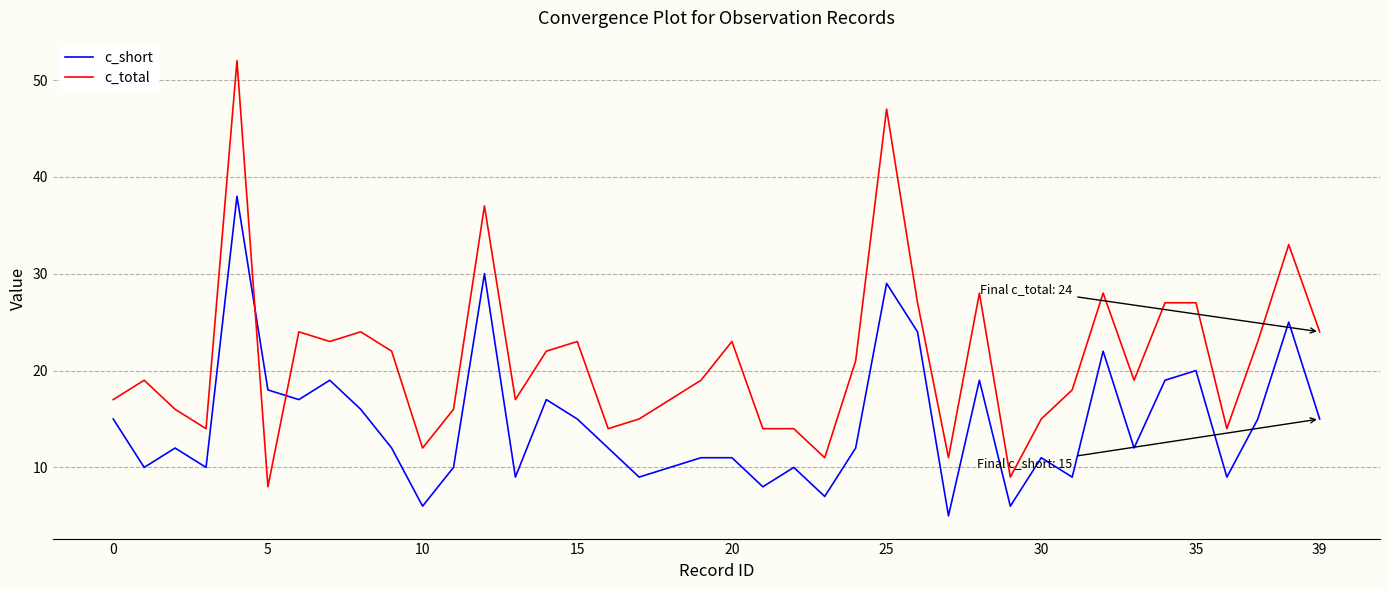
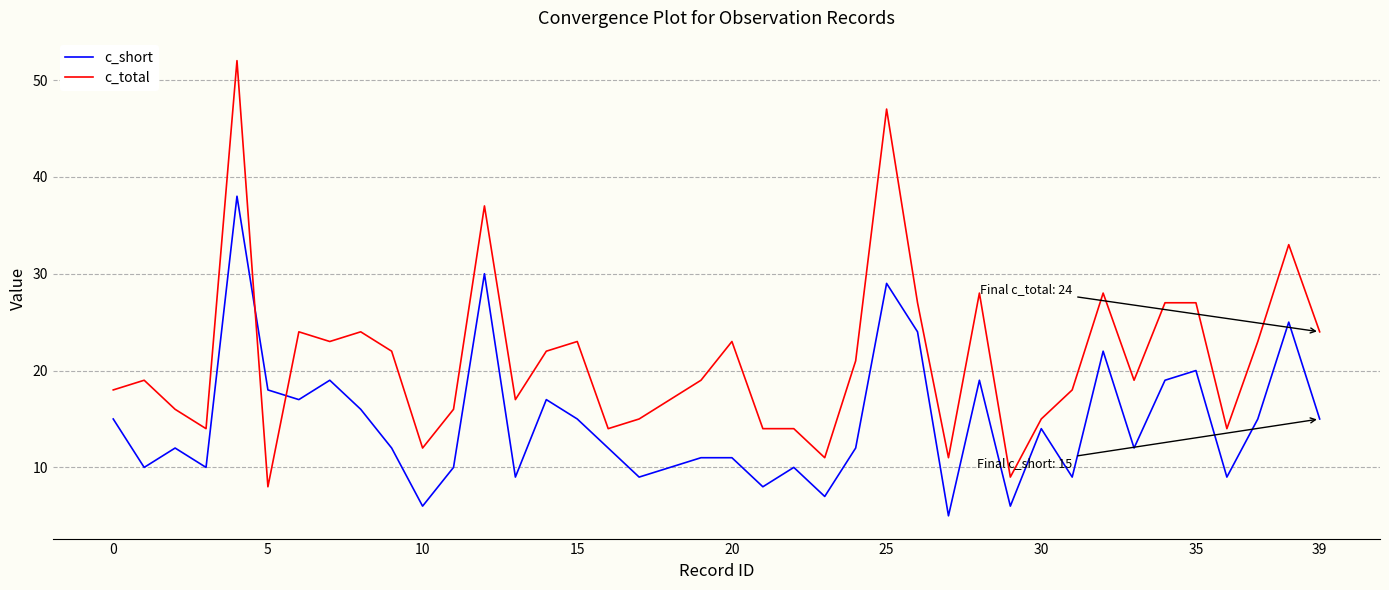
c_total, 0: 17 -> 18
c_short, 30: 11 -> 14
